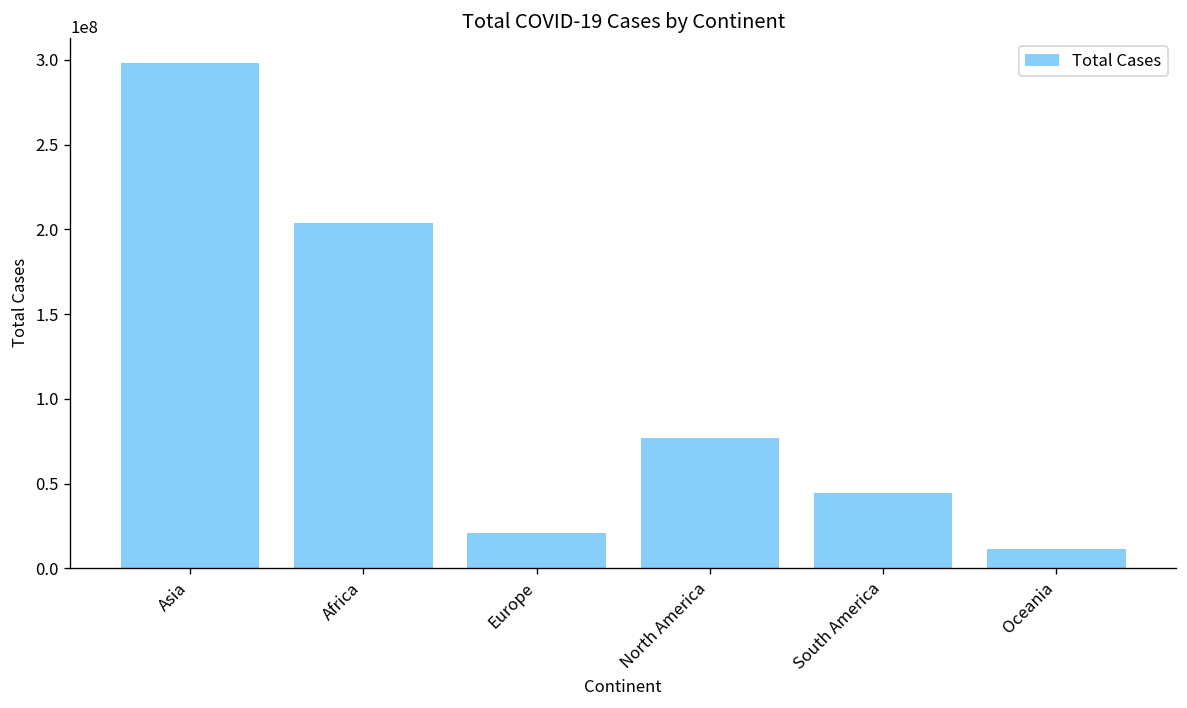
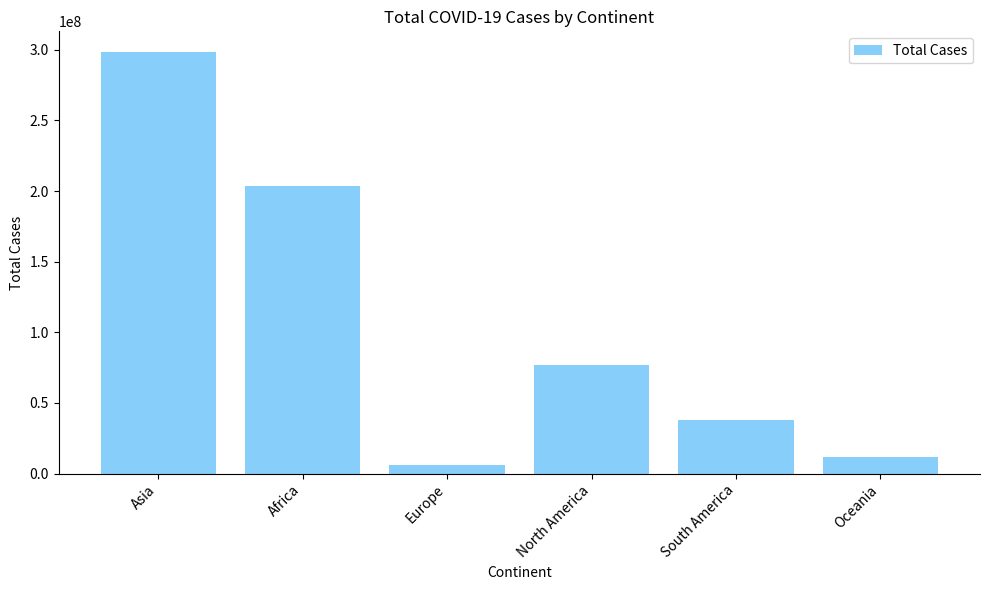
Europe: 21000000 -> 6000000
South America: 44000000 -> 38000000
